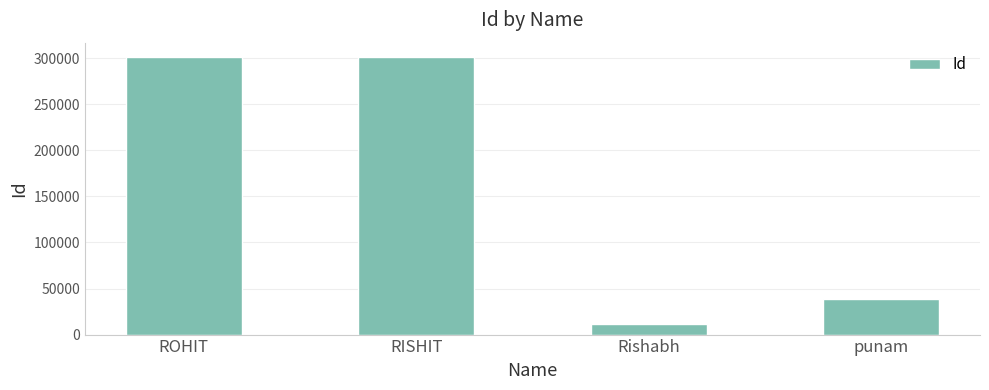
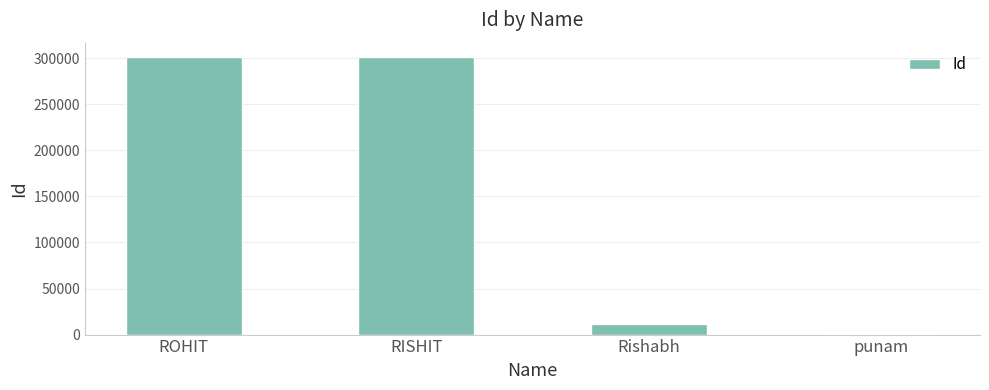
punam: 40000 -> 0
